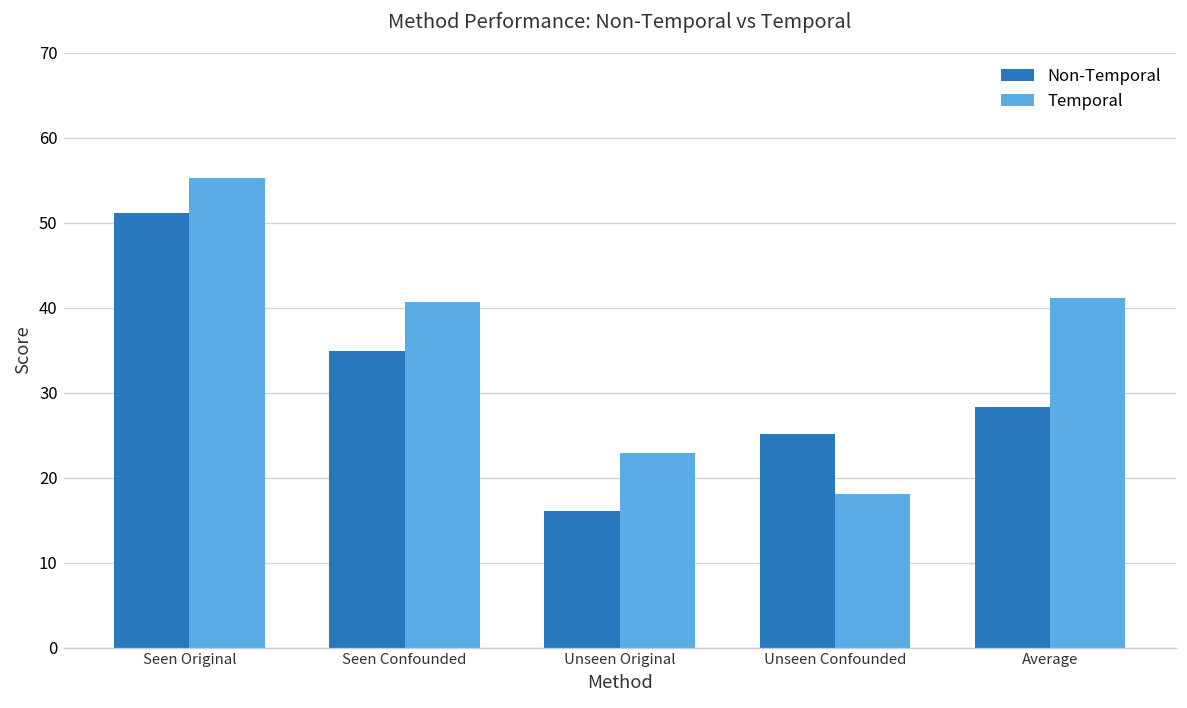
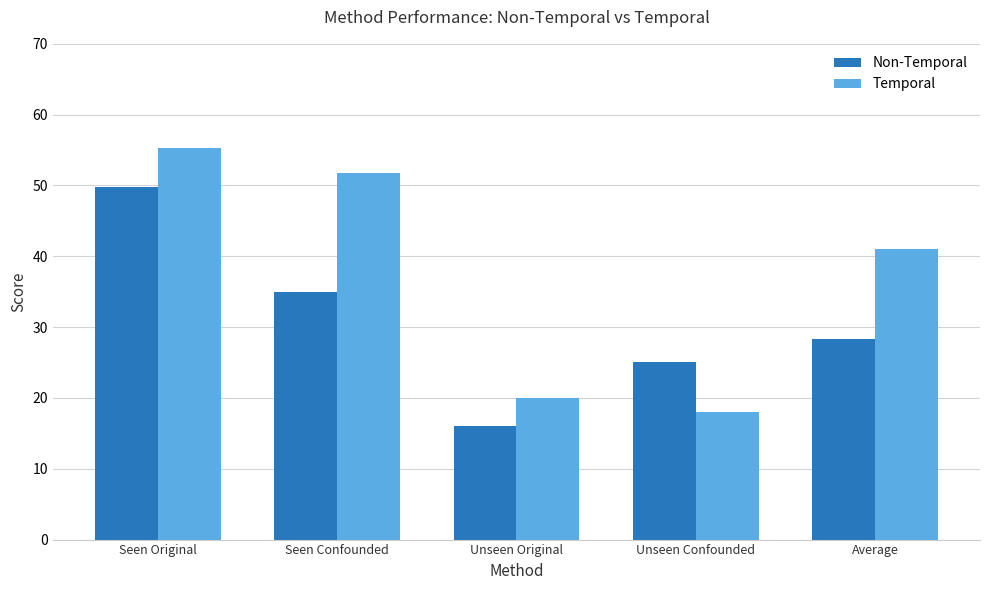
Non-Temporal, Seen Original: 51 -> 50
Temporal, Seen Confounded: 41 -> 52
Temporal, Unseen Original: 23 -> 20
